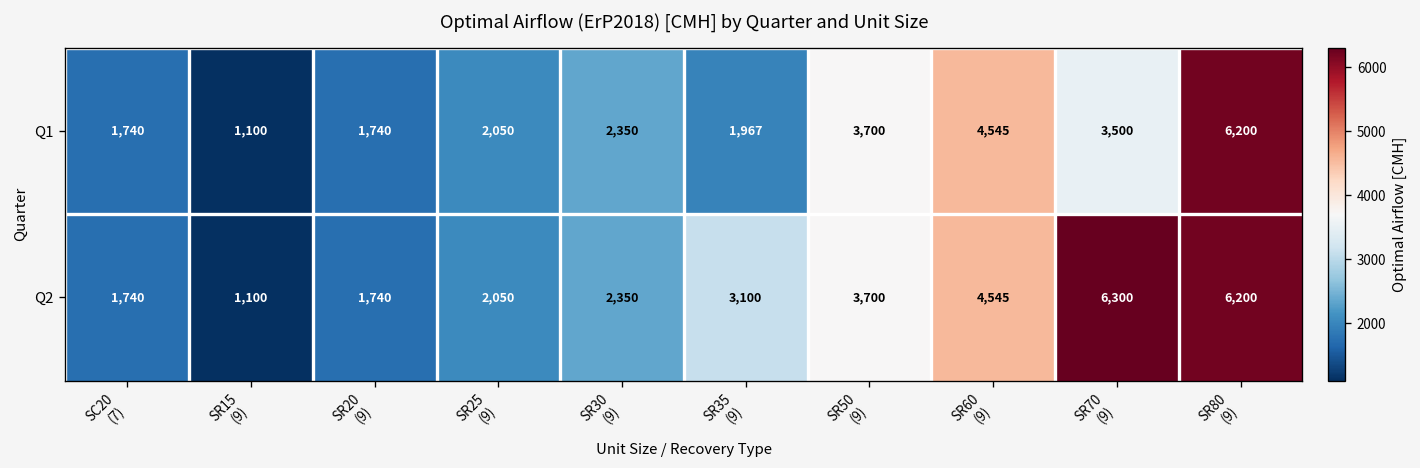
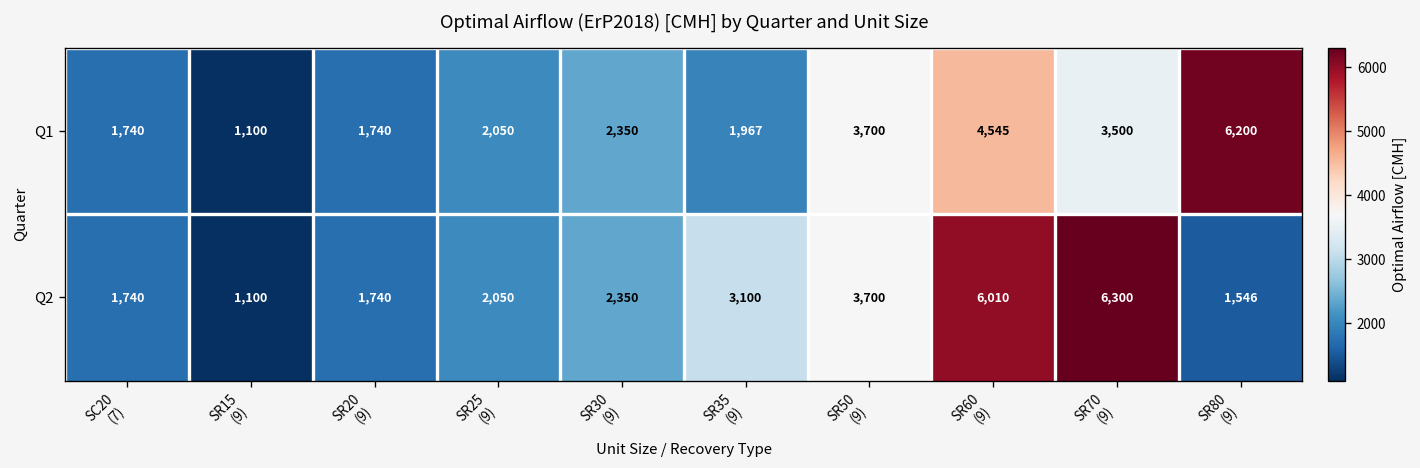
Q2, SR60 (9): 4,545 -> 6,010
Q2, SR80 (9): 6,200 -> 1,546
